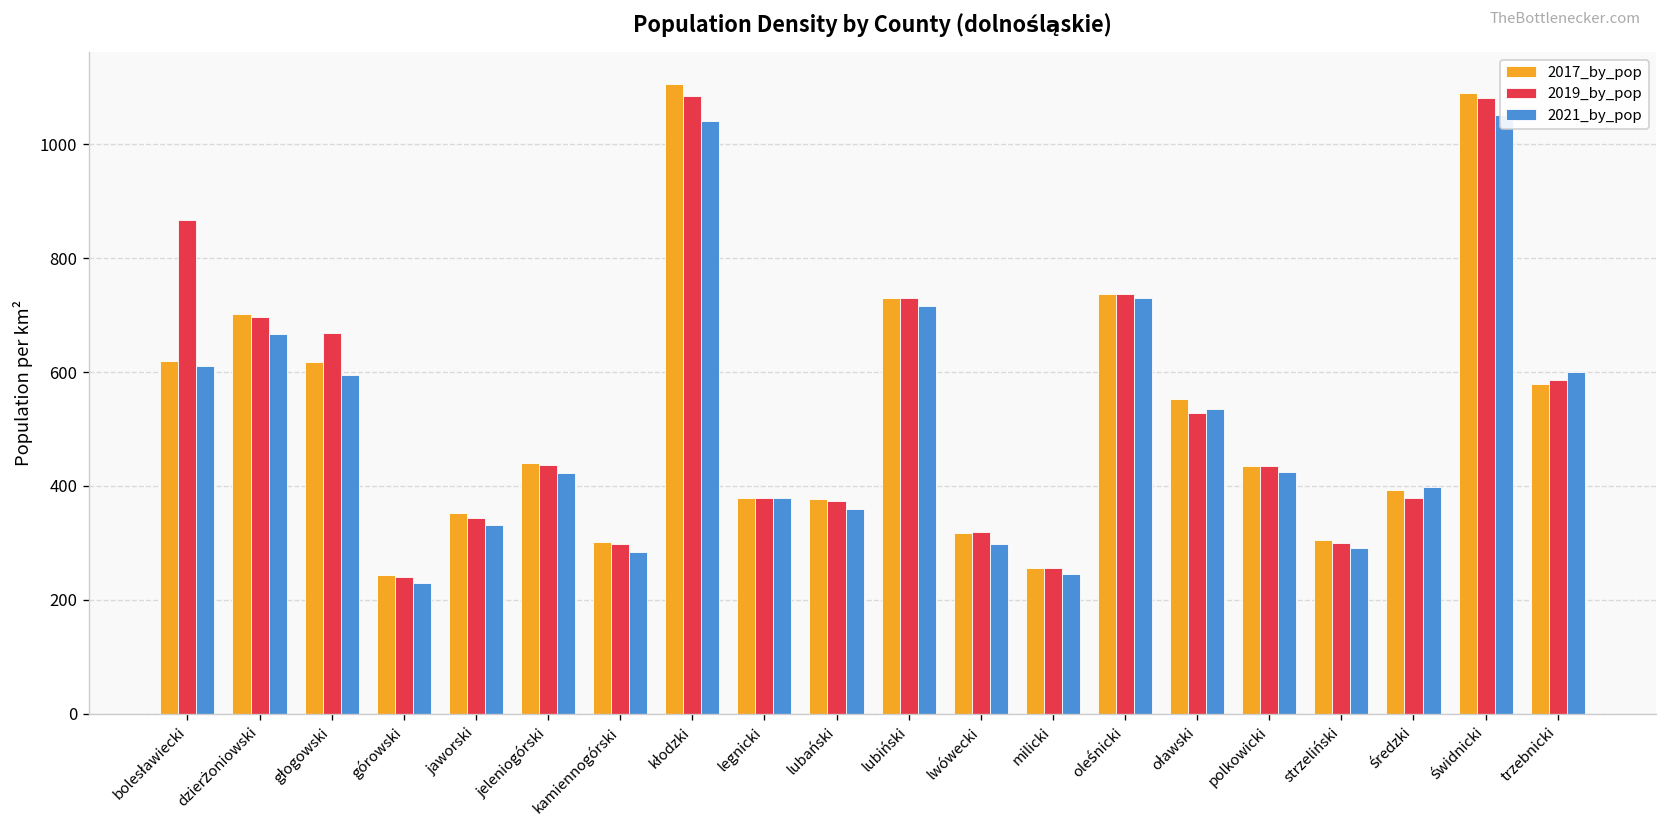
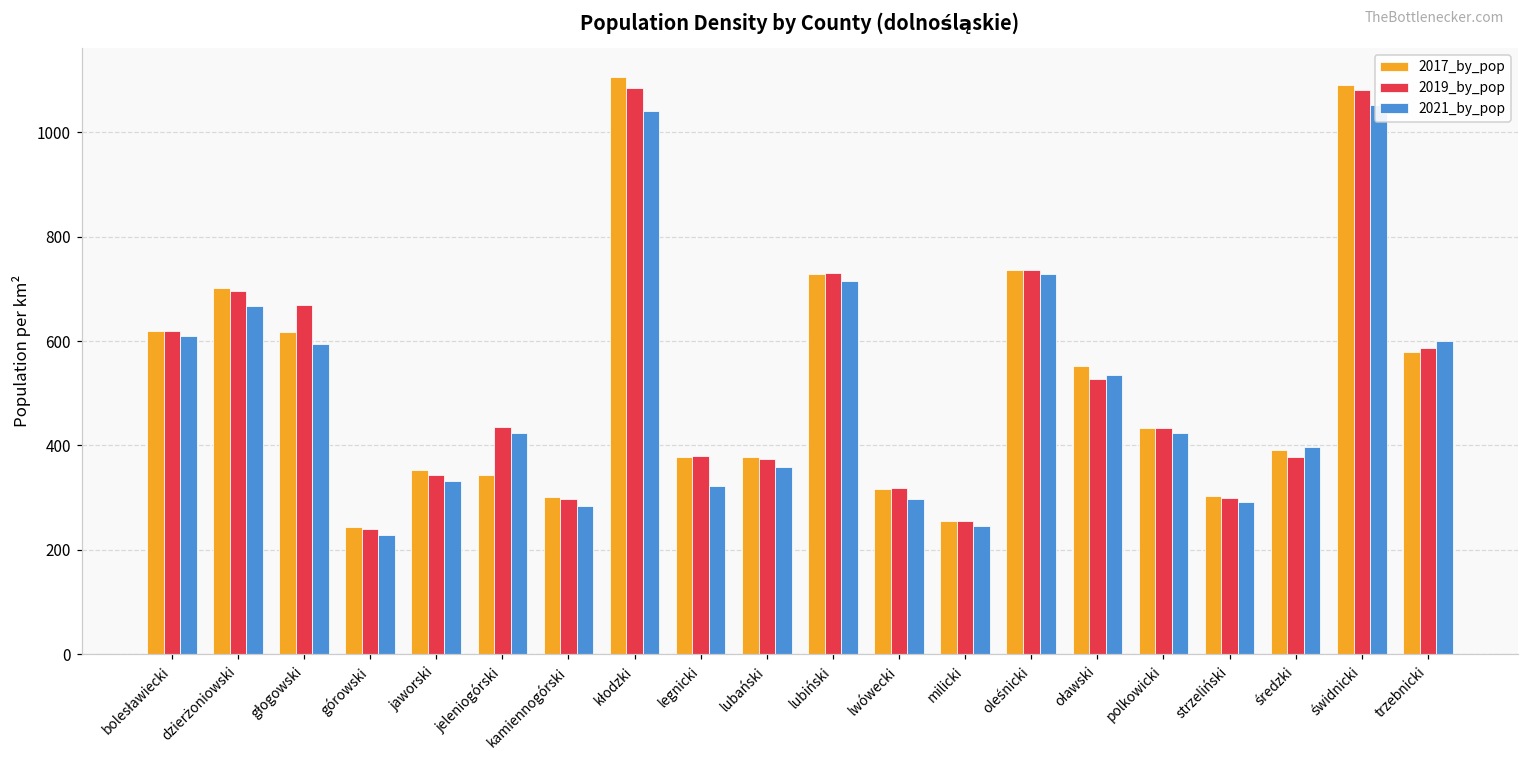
2019_by_pop, bolesławiecki: 870 -> 620
2017_by_pop, jeleniogórski: 440 -> 340
2021_by_pop, legnicki: 380 -> 320
